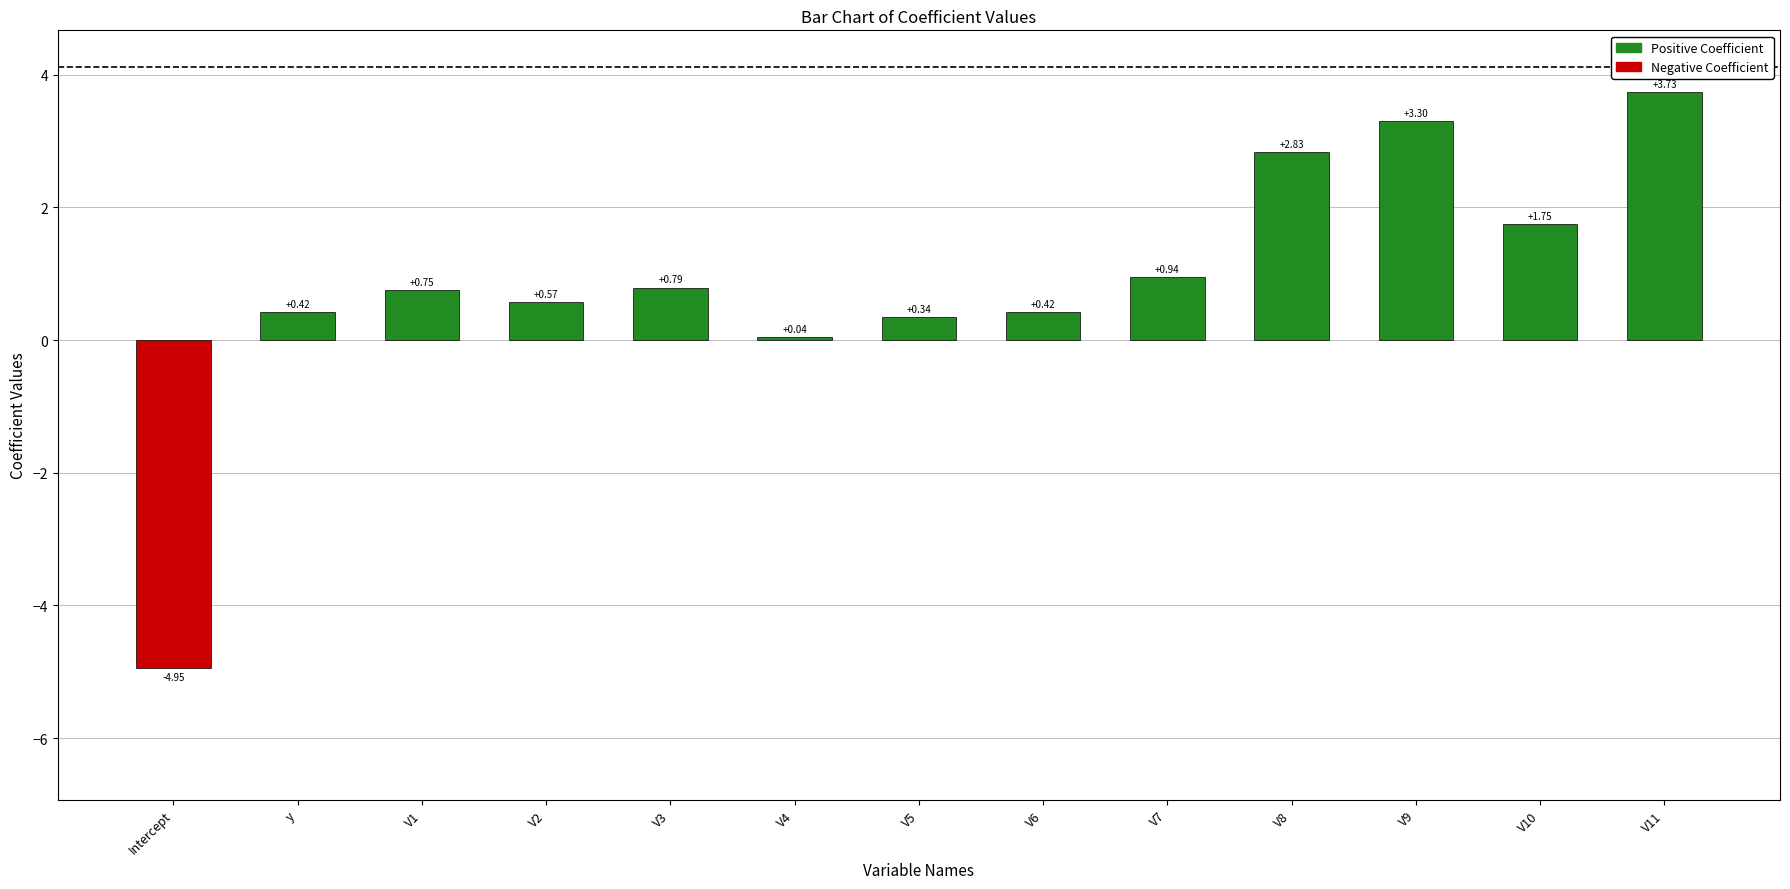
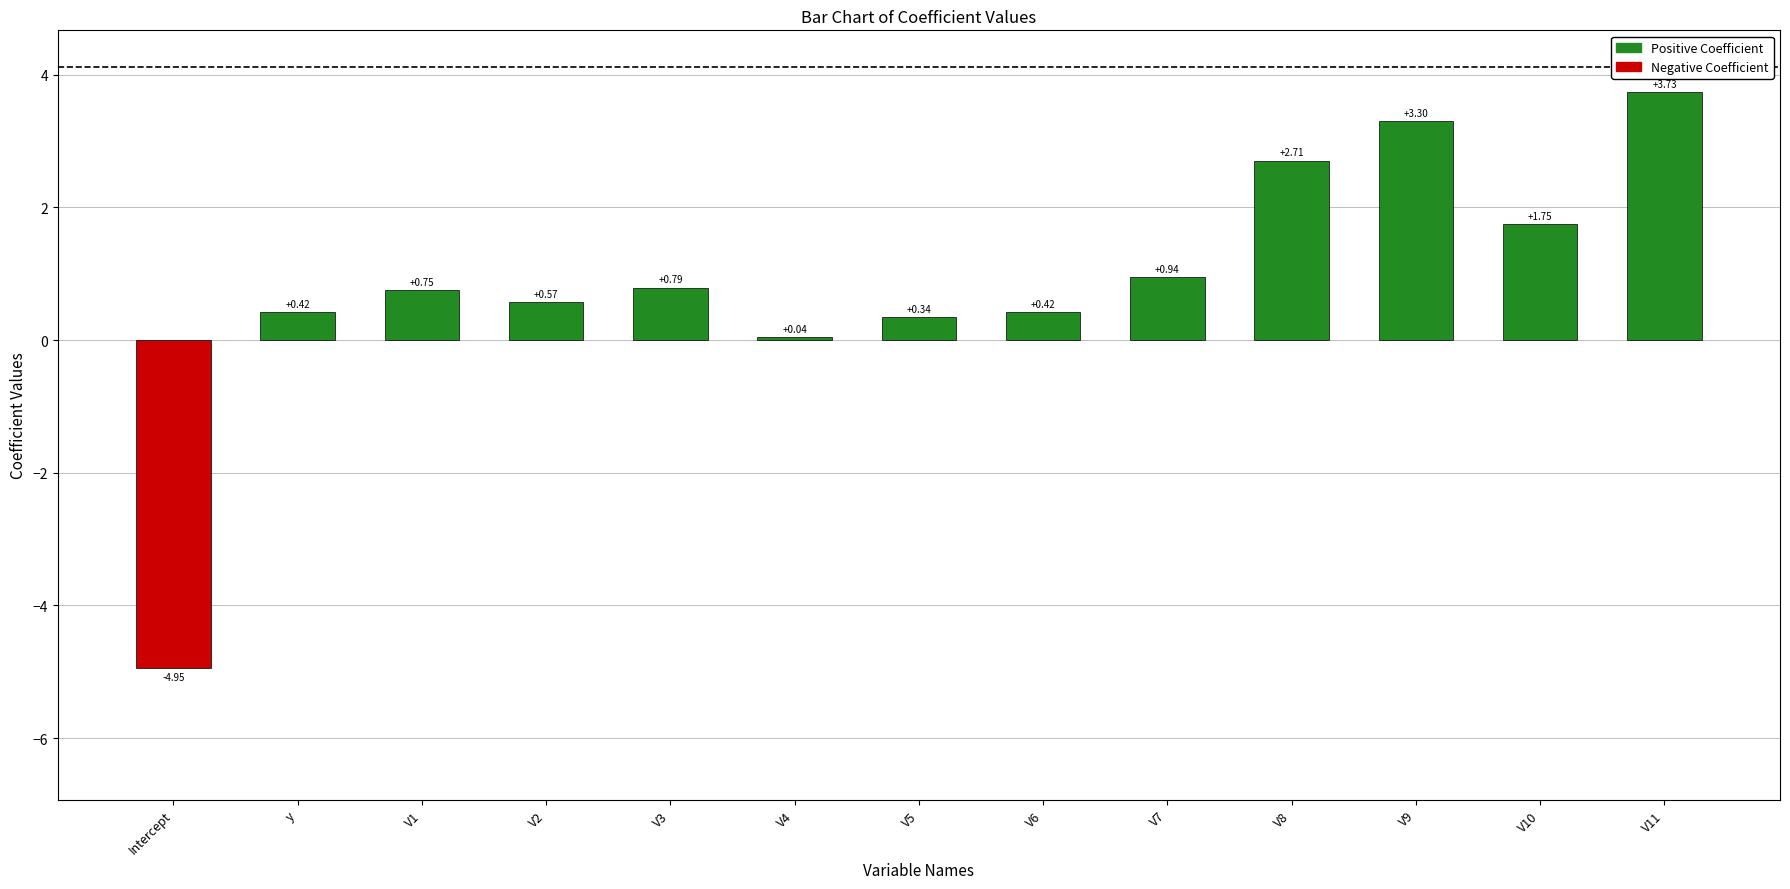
V8: +2.83 -> +2.71
